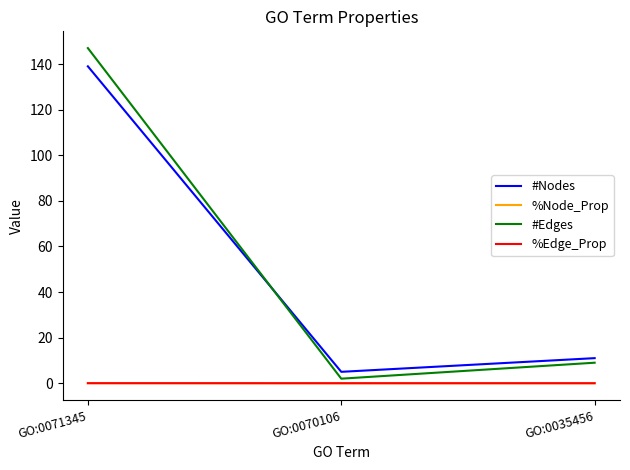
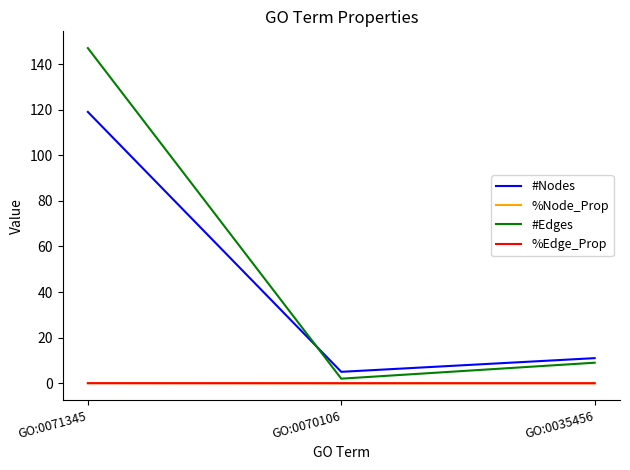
#Nodes, GO:0071345: 139 -> 119
